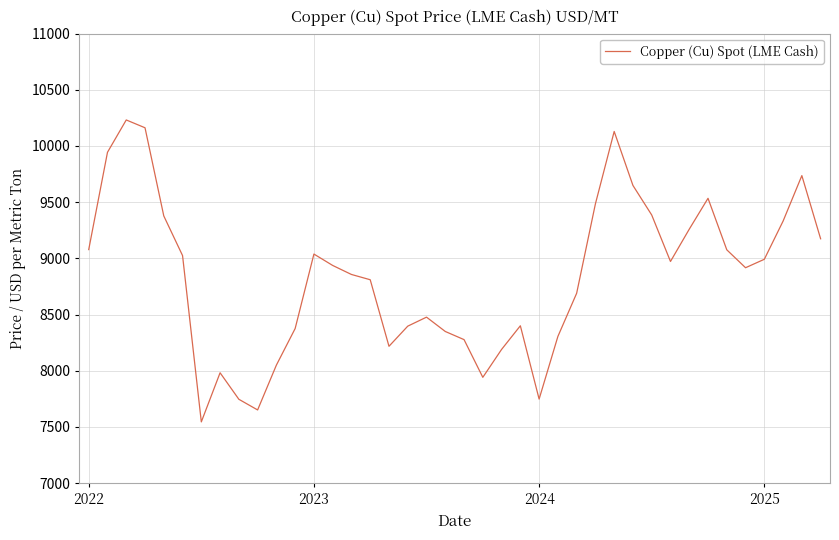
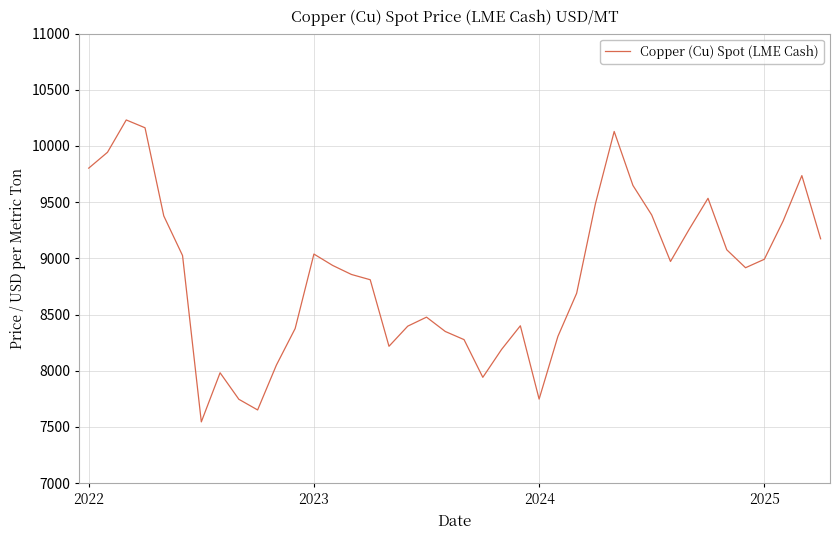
2022: 9080 -> 9800
